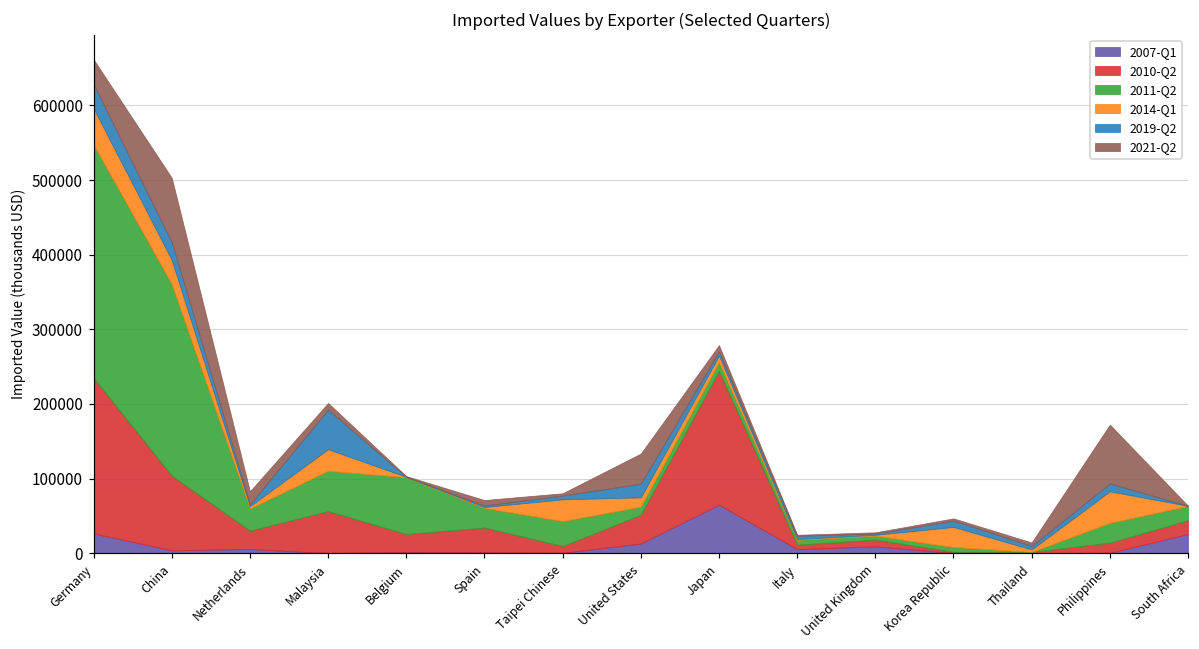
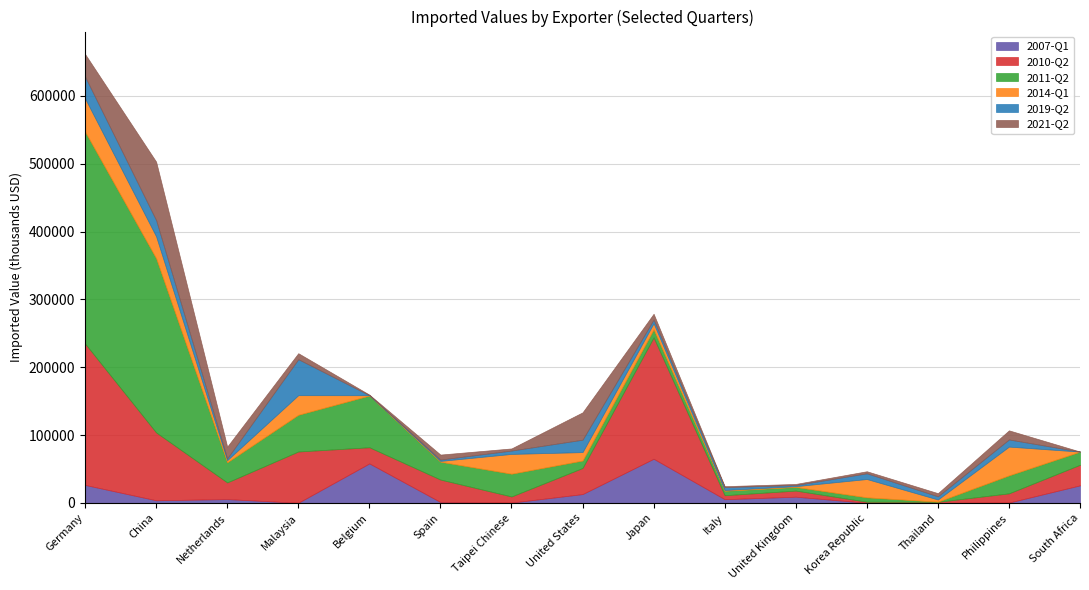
2010-Q2, Malaysia: 60000 -> 80000
2007-Q1, Belgium: 0 -> 60000
2021-Q2, Philippines: 80000 -> 10000
2010-Q2, South Africa: 20000 -> 30000
